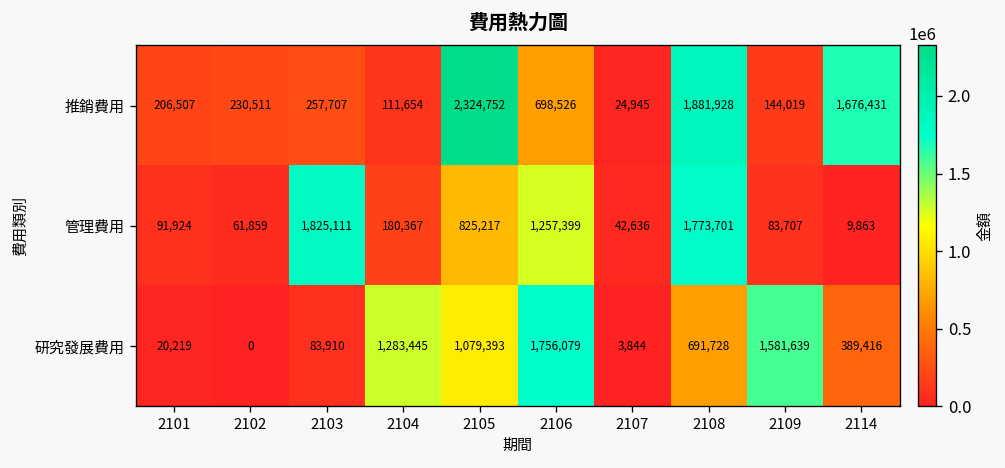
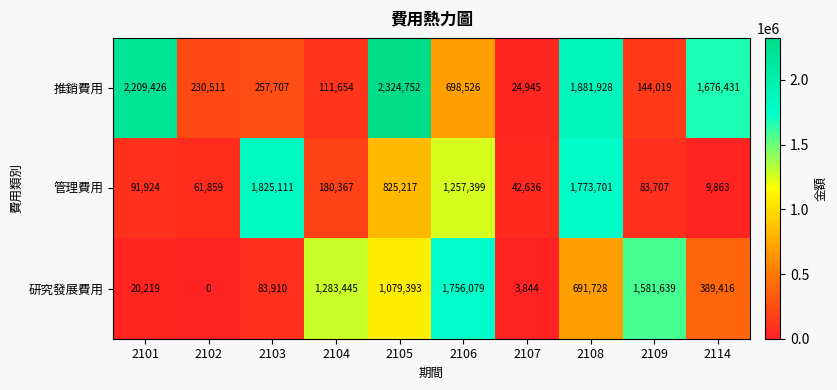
推銷費用, 2101: 206,507 -> 2,209,426
